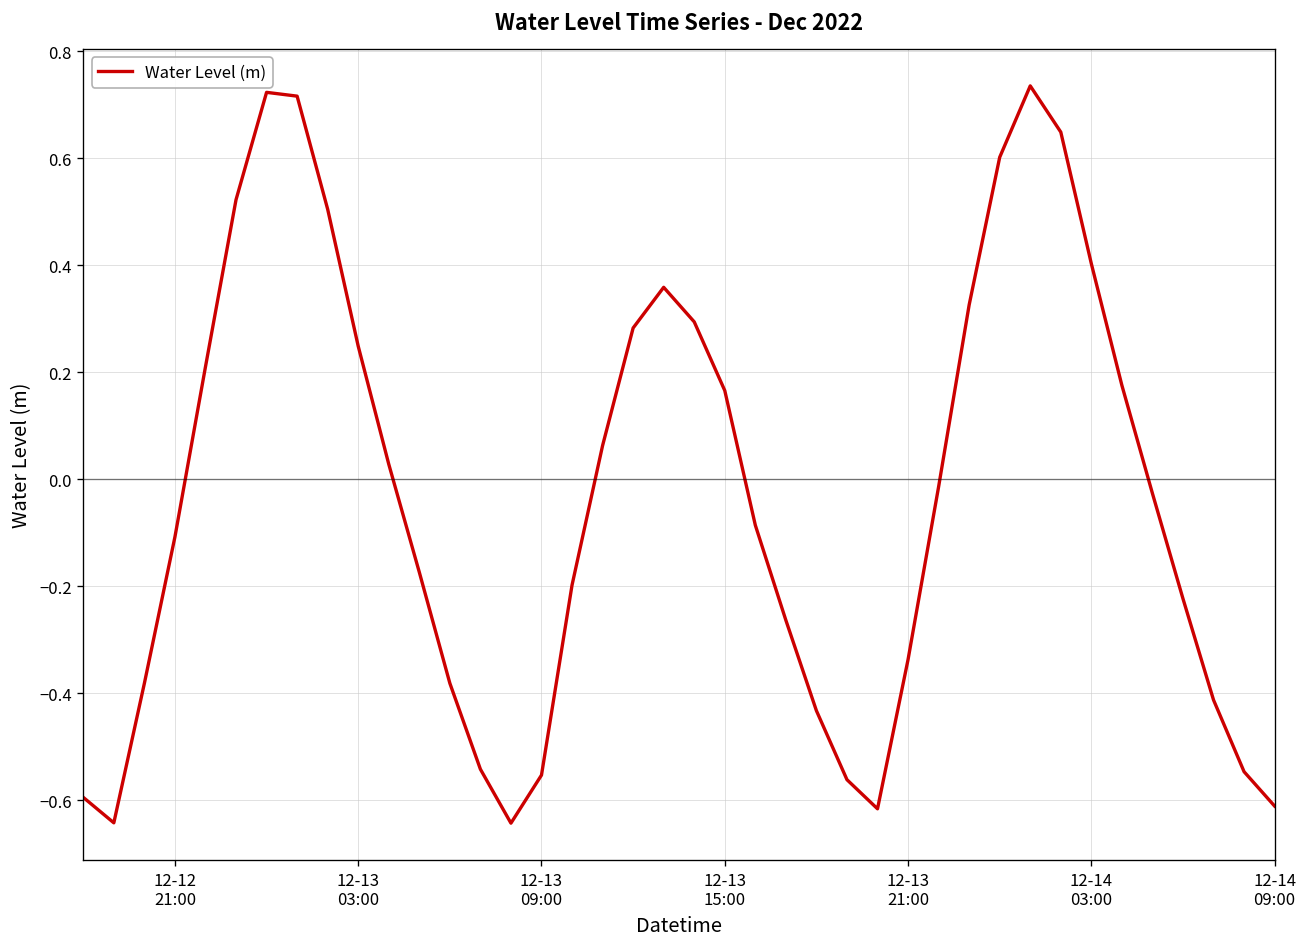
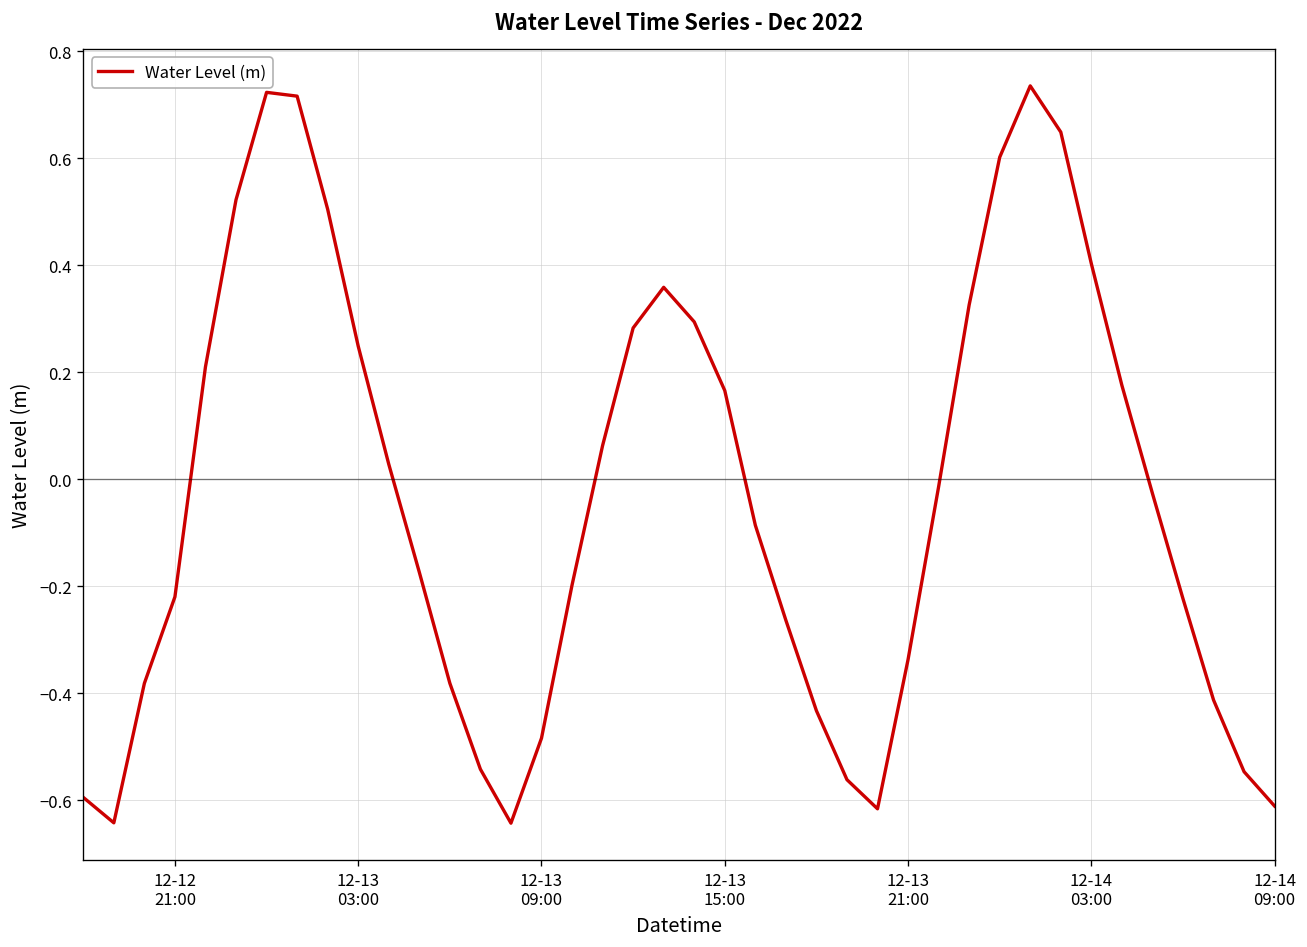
12-12 21:00: -0.11 -> -0.22
12-13 09:00: -0.55 -> -0.48
